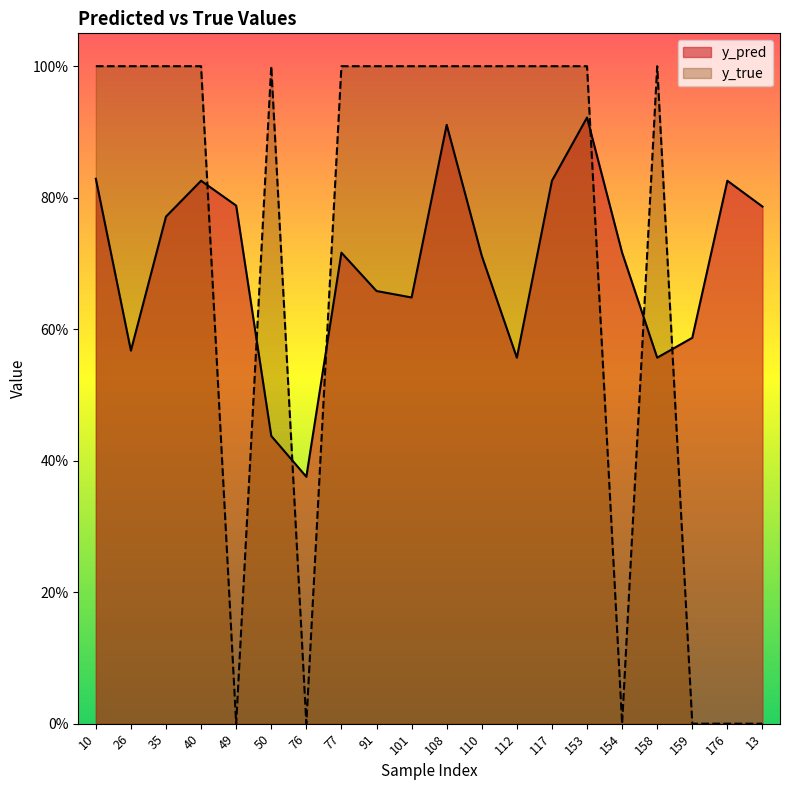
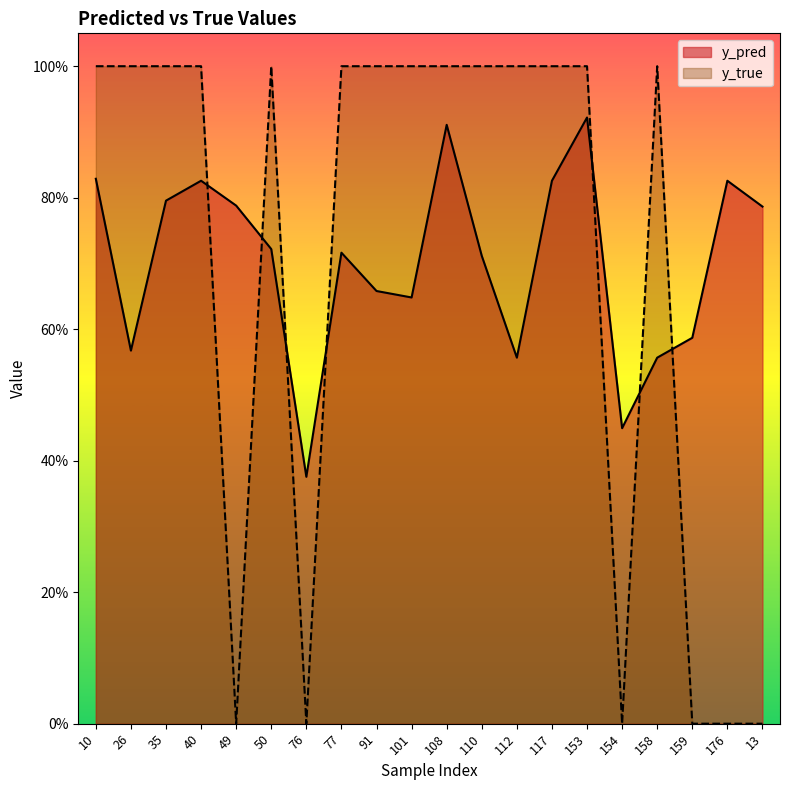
y_pred, 35: 77% -> 80%
y_pred, 50: 44% -> 72%
y_pred, 154: 72% -> 45%
